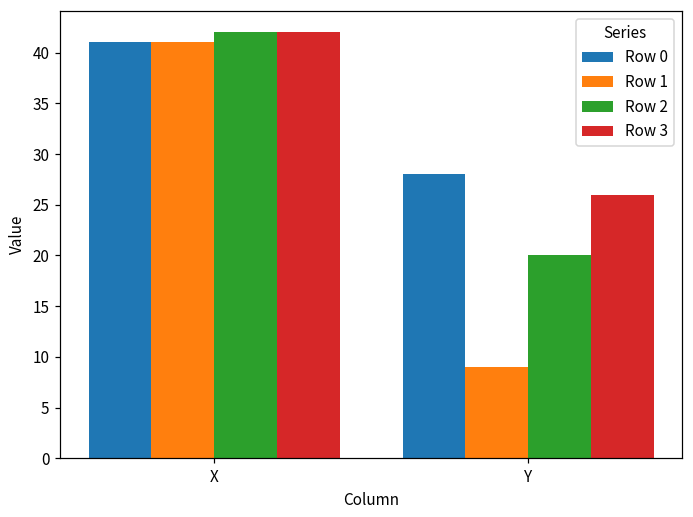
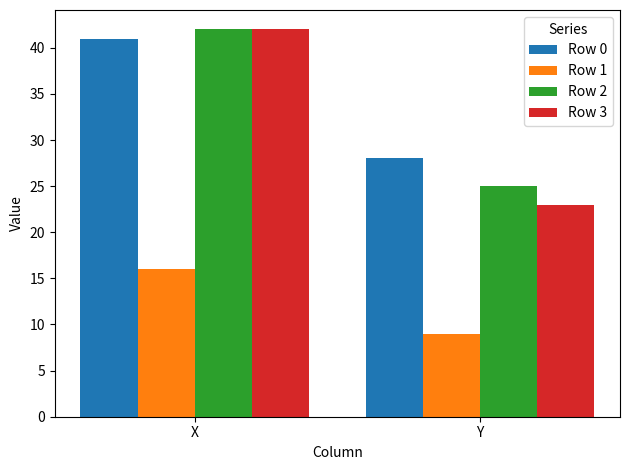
Row 1, X: 41 -> 16
Row 2, Y: 20 -> 25
Row 3, Y: 26 -> 23
